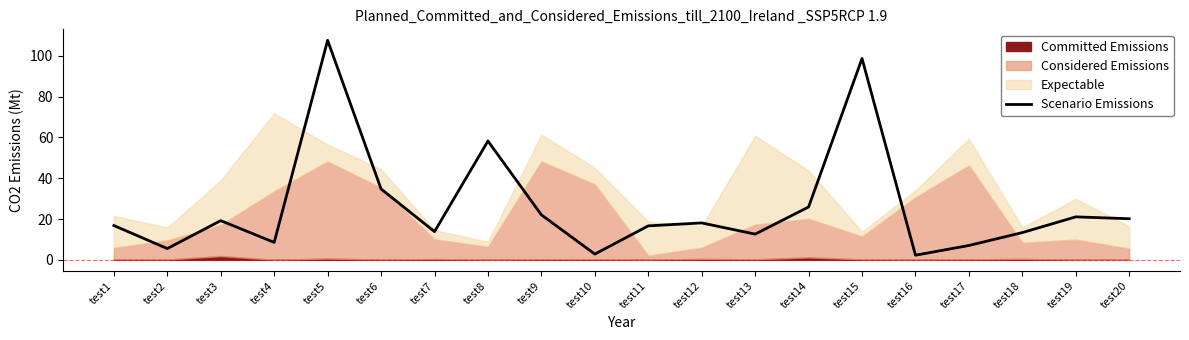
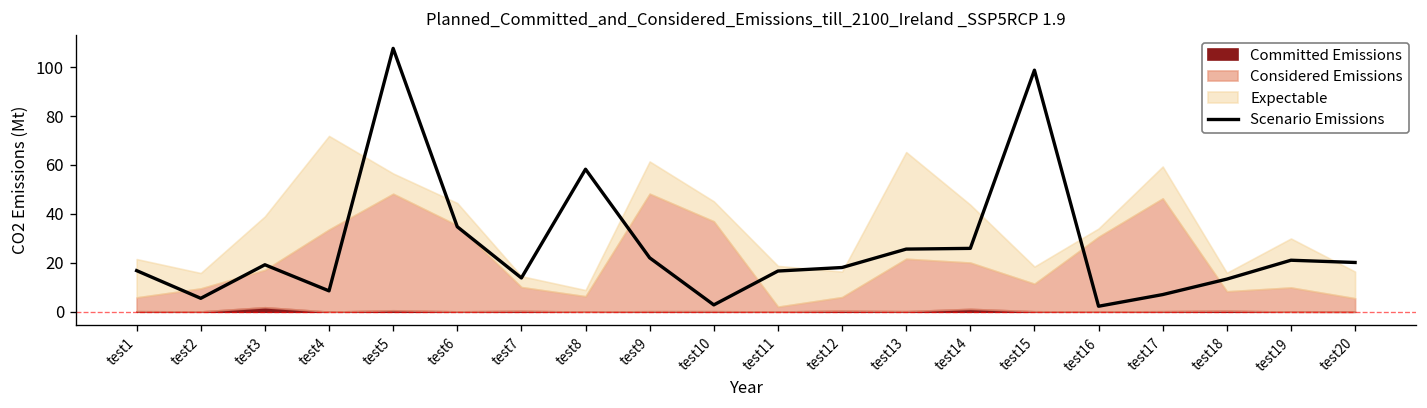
Scenario Emissions, test13: 13 -> 26
Considered Emissions, test13: 17 -> 21
Expectable, test15: 2 -> 7
